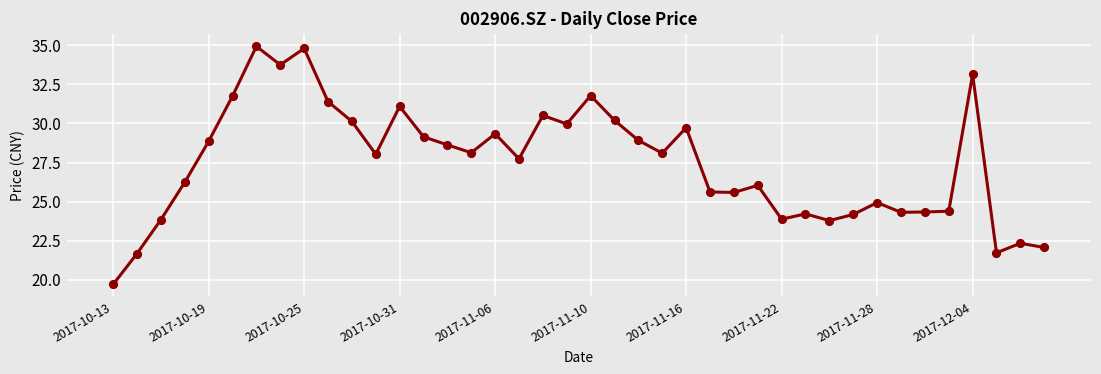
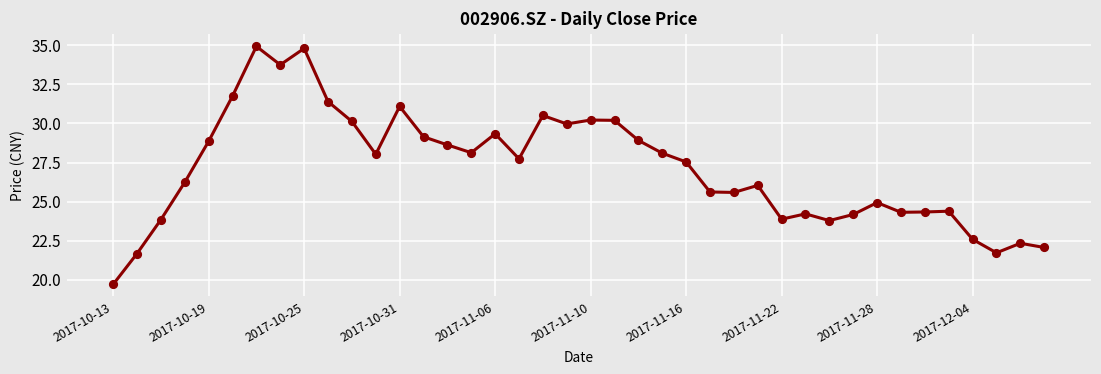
2017-11-10: 31.8 -> 30.2
2017-11-16: 29.7 -> 27.5
2017-12-04: 33.1 -> 22.6
